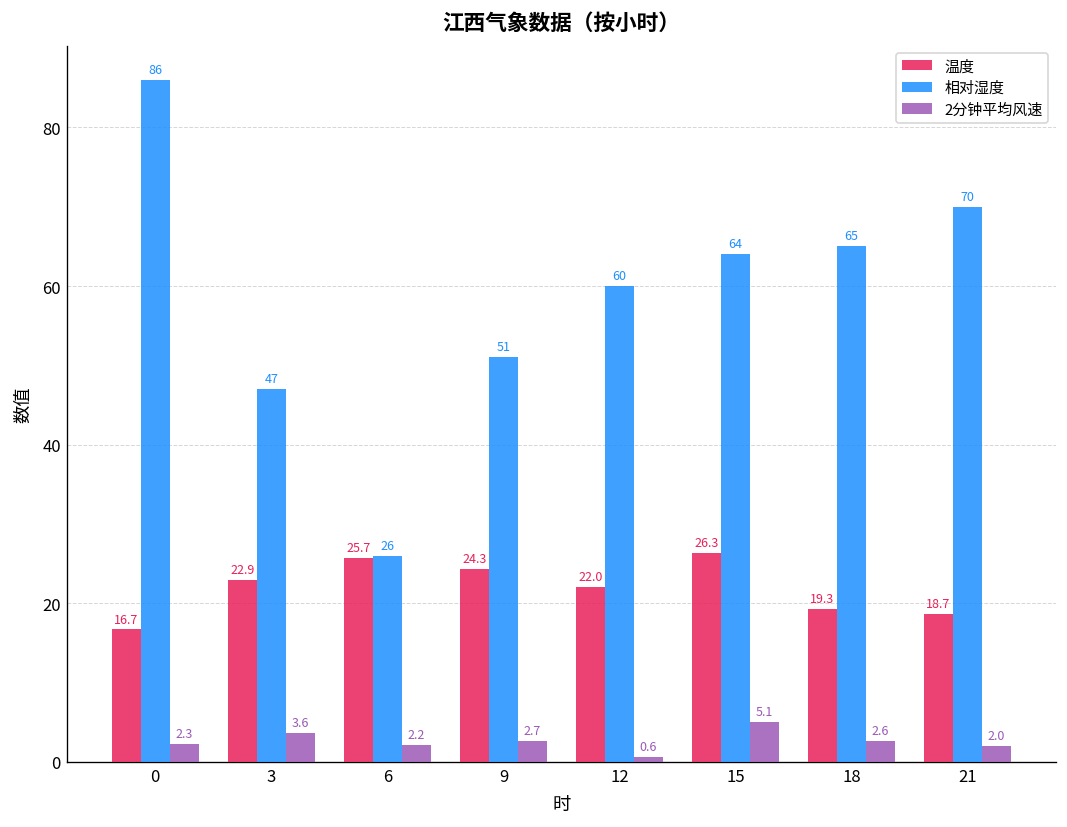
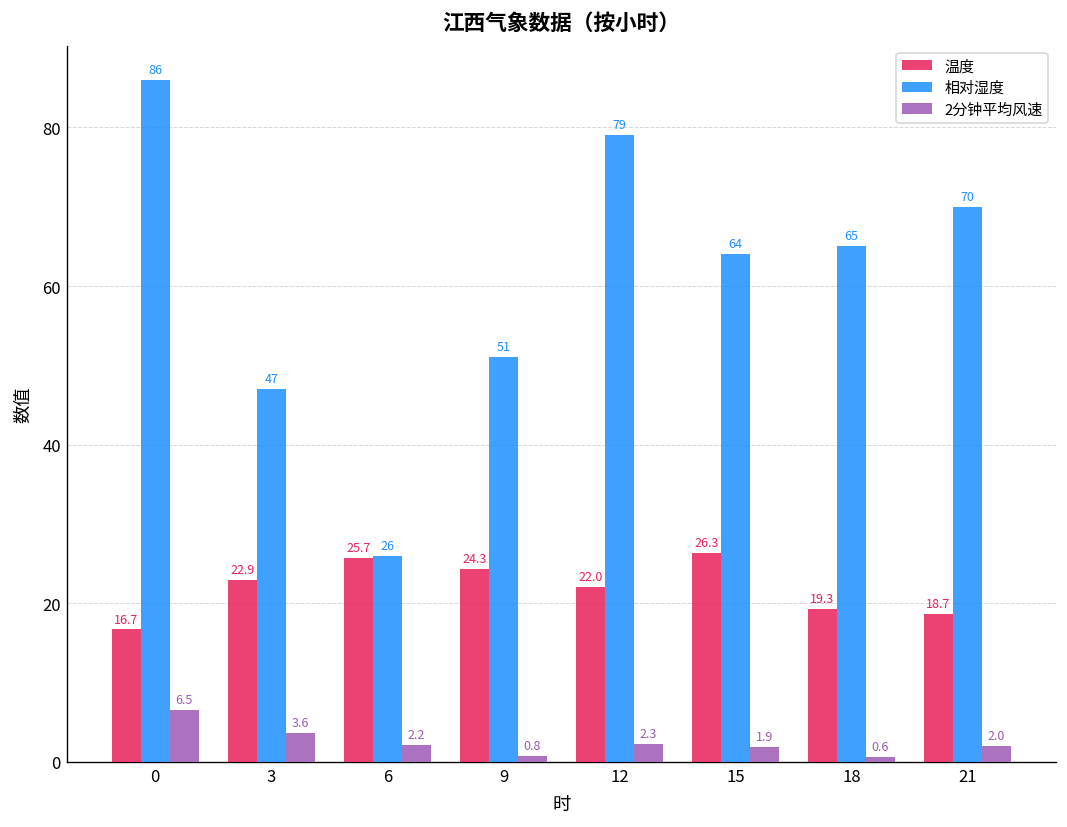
2分钟平均风速, 0: 2.3 -> 6.5
2分钟平均风速, 9: 2.7 -> 0.8
相对湿度, 12: 60 -> 79
2分钟平均风速, 12: 0.6 -> 2.3
2分钟平均风速, 15: 5.1 -> 1.9
2分钟平均风速, 18: 2.6 -> 0.6
